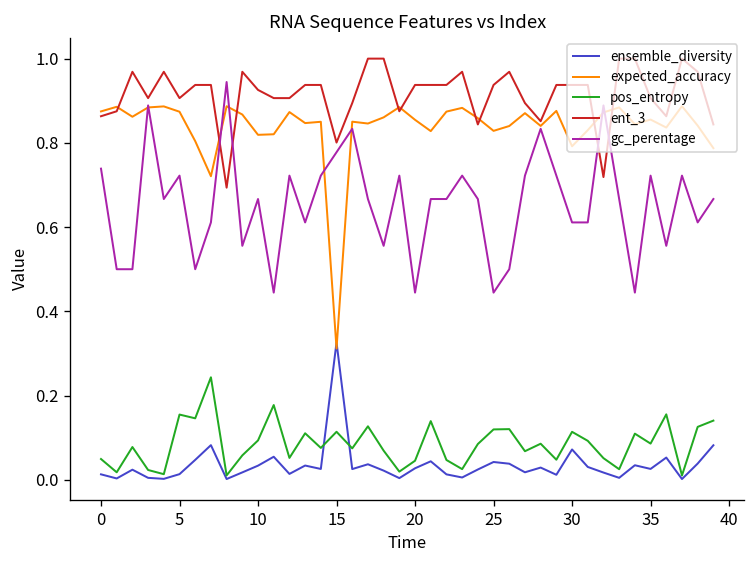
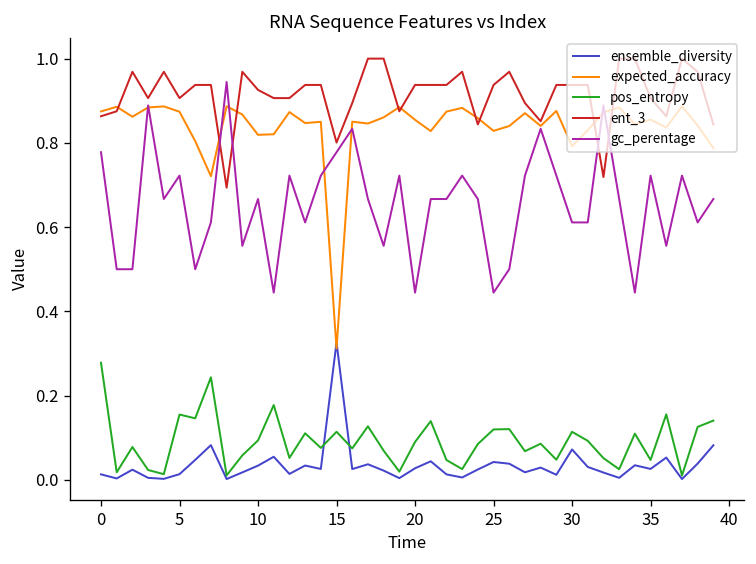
pos_entropy, 0: 0.05 -> 0.28
gc_perentage, 0: 0.74 -> 0.78
pos_entropy, 20: 0.05 -> 0.09
pos_entropy, 35: 0.09 -> 0.05
